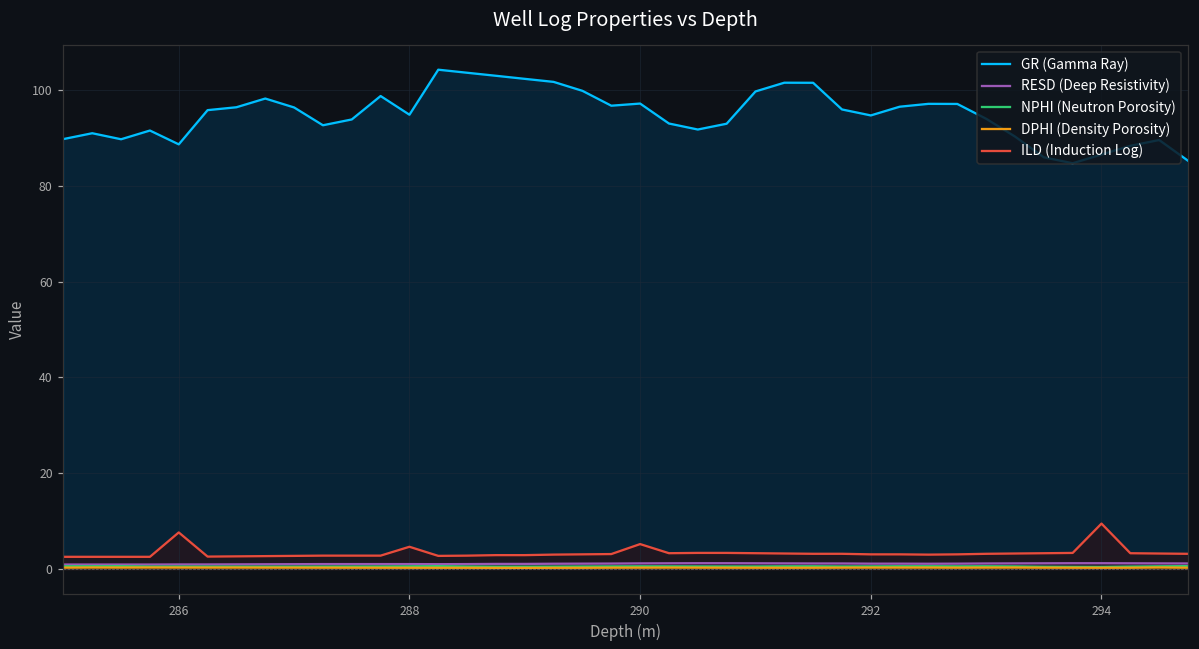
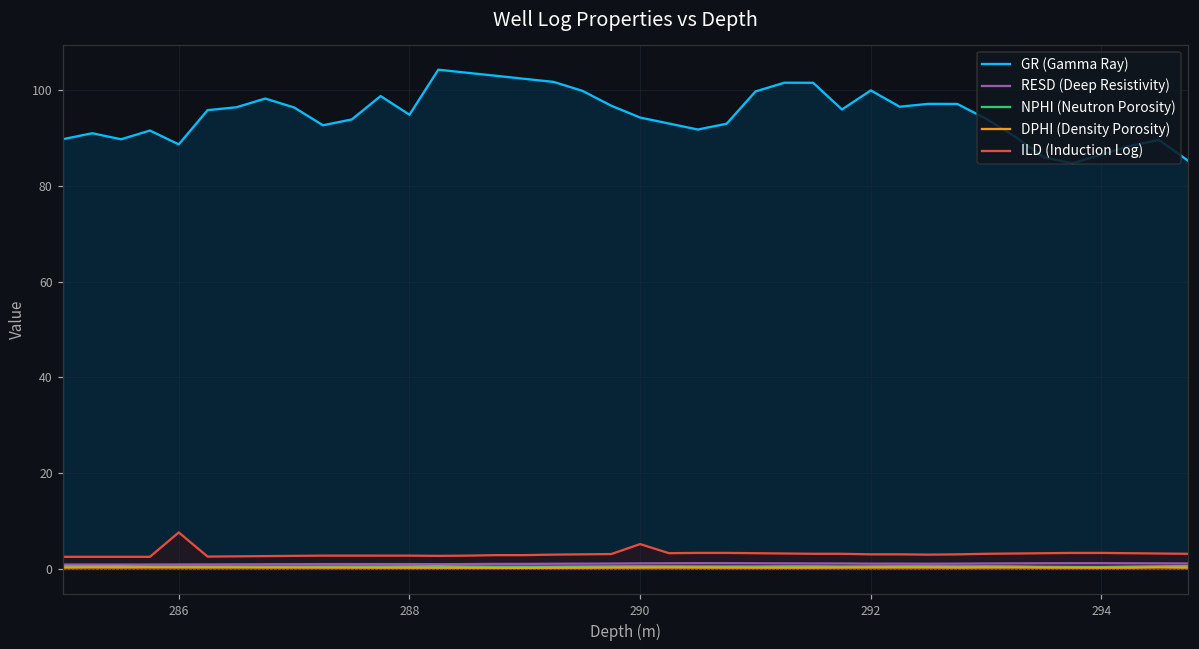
ILD (Induction Log), 288: 5 -> 3
GR (Gamma Ray), 290: 97 -> 94
GR (Gamma Ray), 292: 95 -> 100
ILD (Induction Log), 294: 9 -> 3
